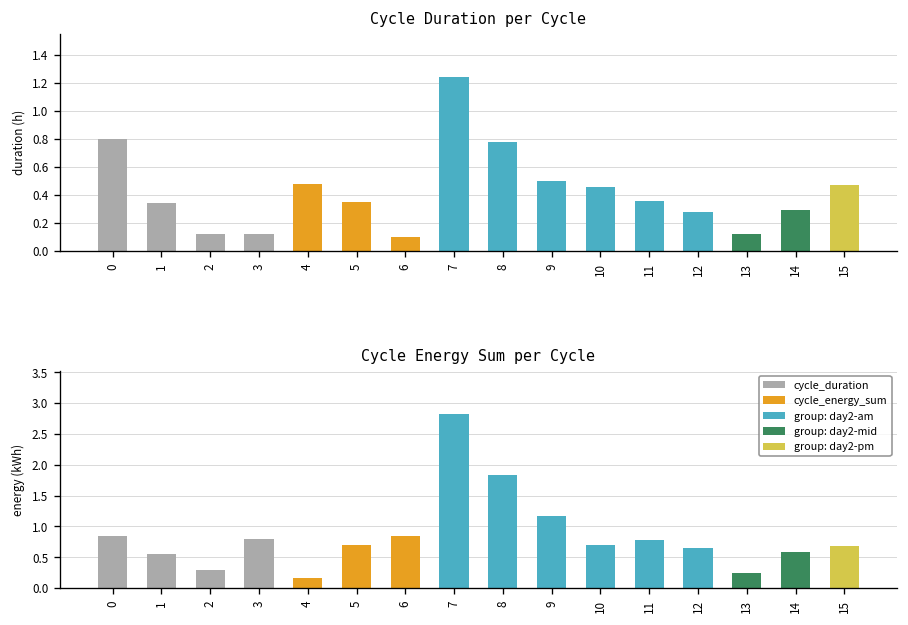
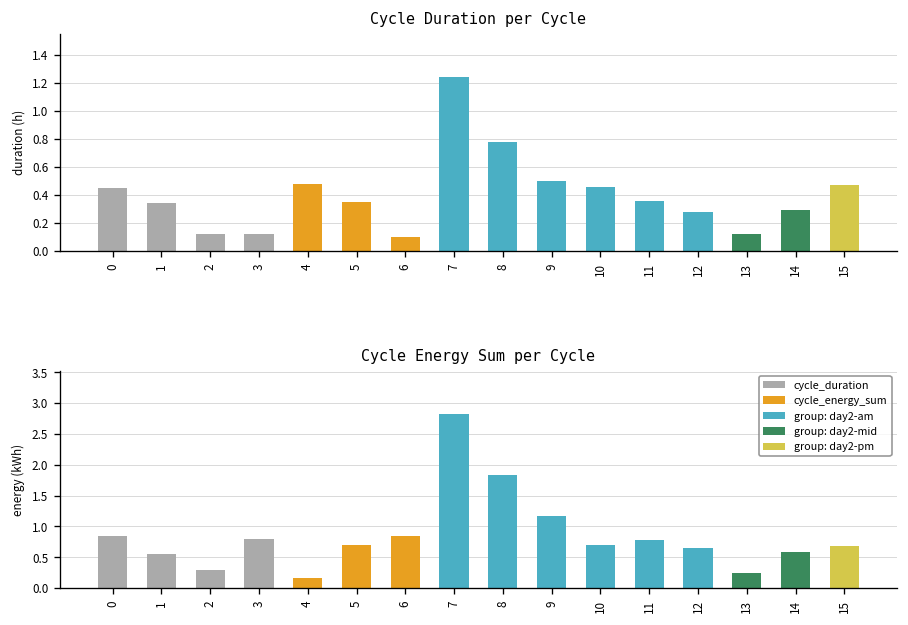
Cycle Duration per Cycle, 0: 0.80 -> 0.45
